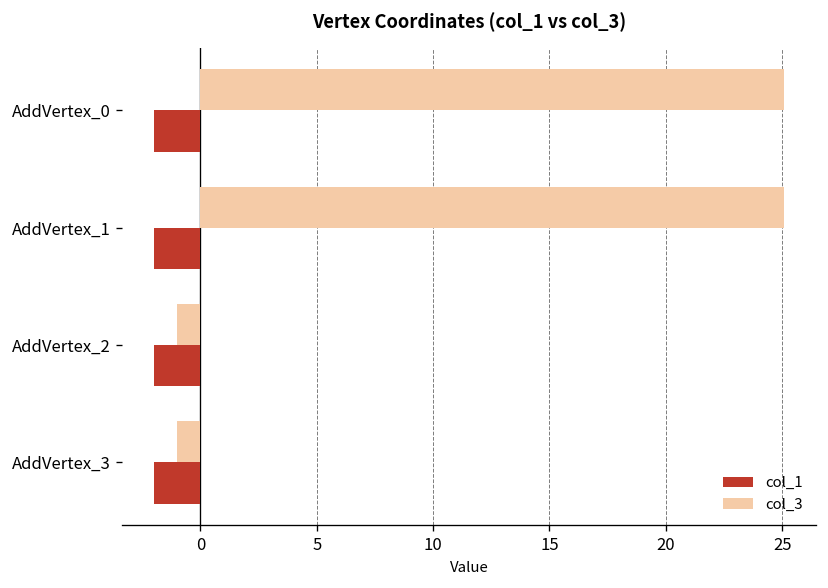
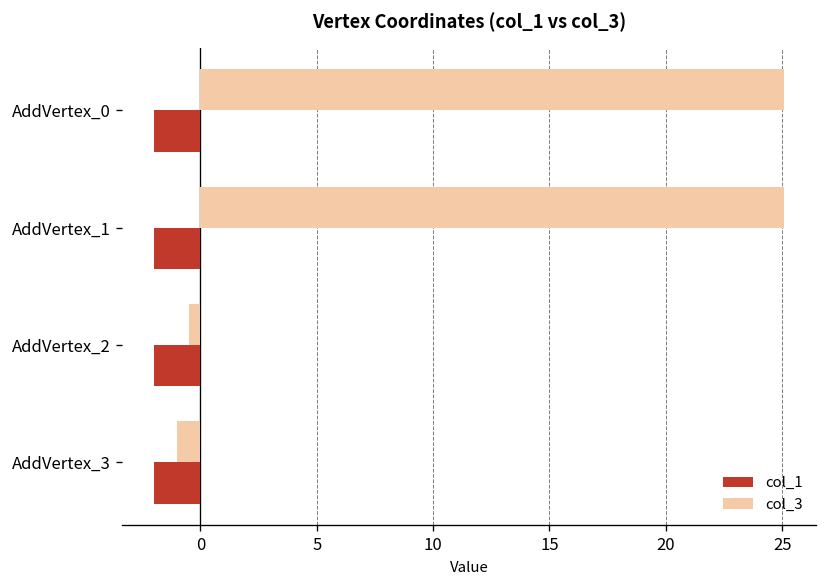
col_3, AddVertex_2: -1.0 -> -0.5
